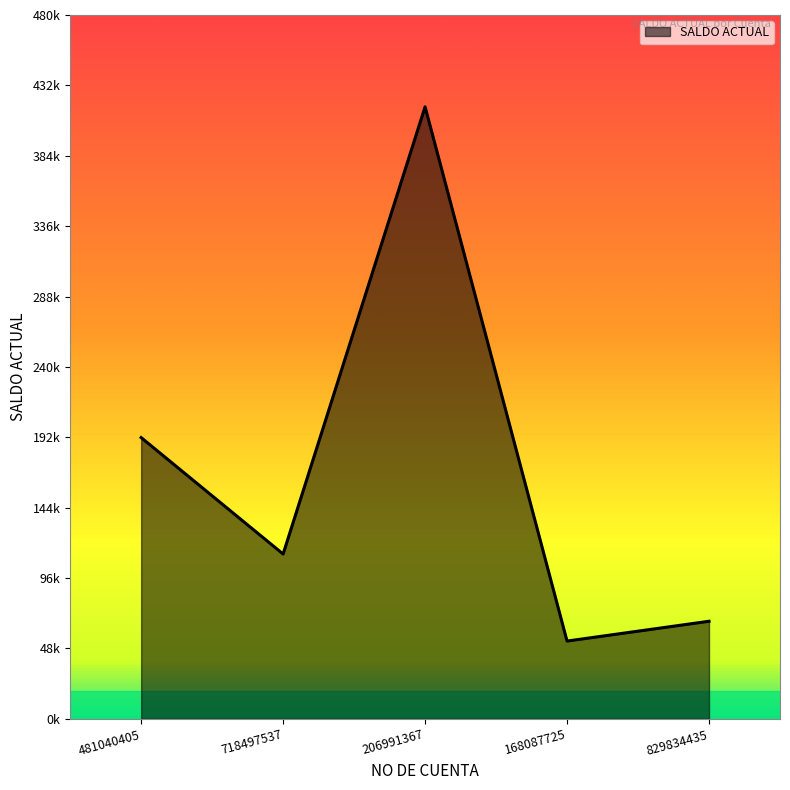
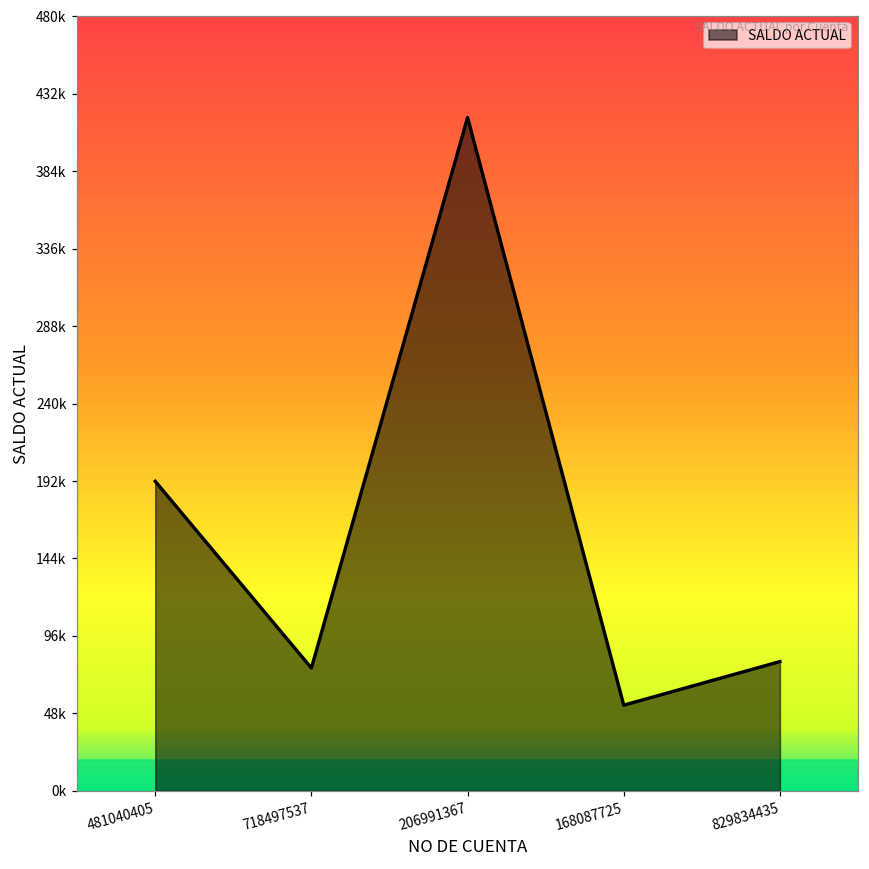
718497537: 112000 -> 76000
829834435: 66000 -> 80000
